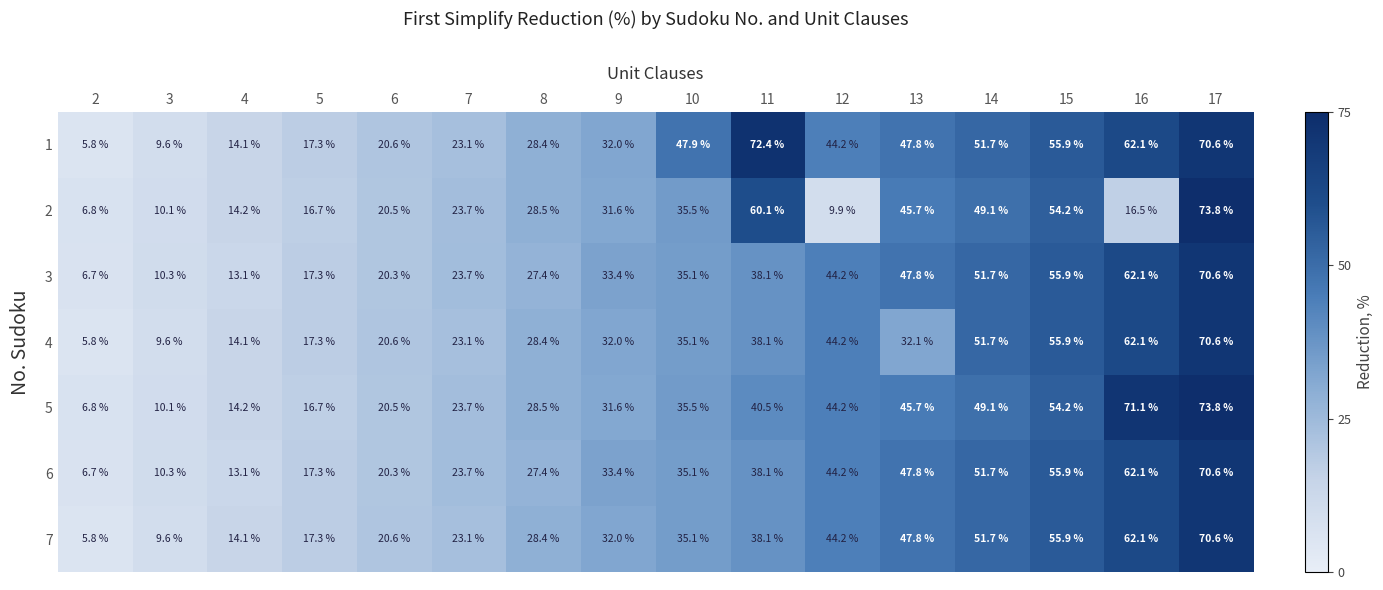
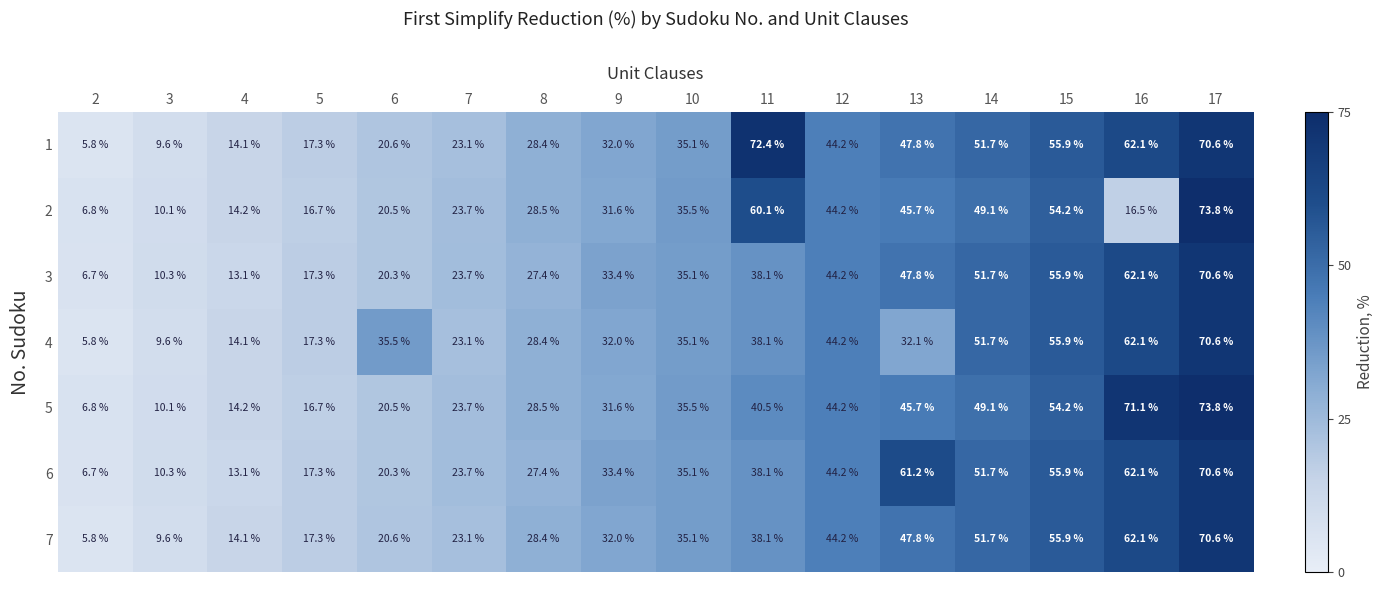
1, 10: 47.9 % -> 35.1 %
2, 12: 9.9 % -> 44.2 %
4, 6: 20.6 % -> 35.5 %
6, 13: 47.8 % -> 61.2 %
